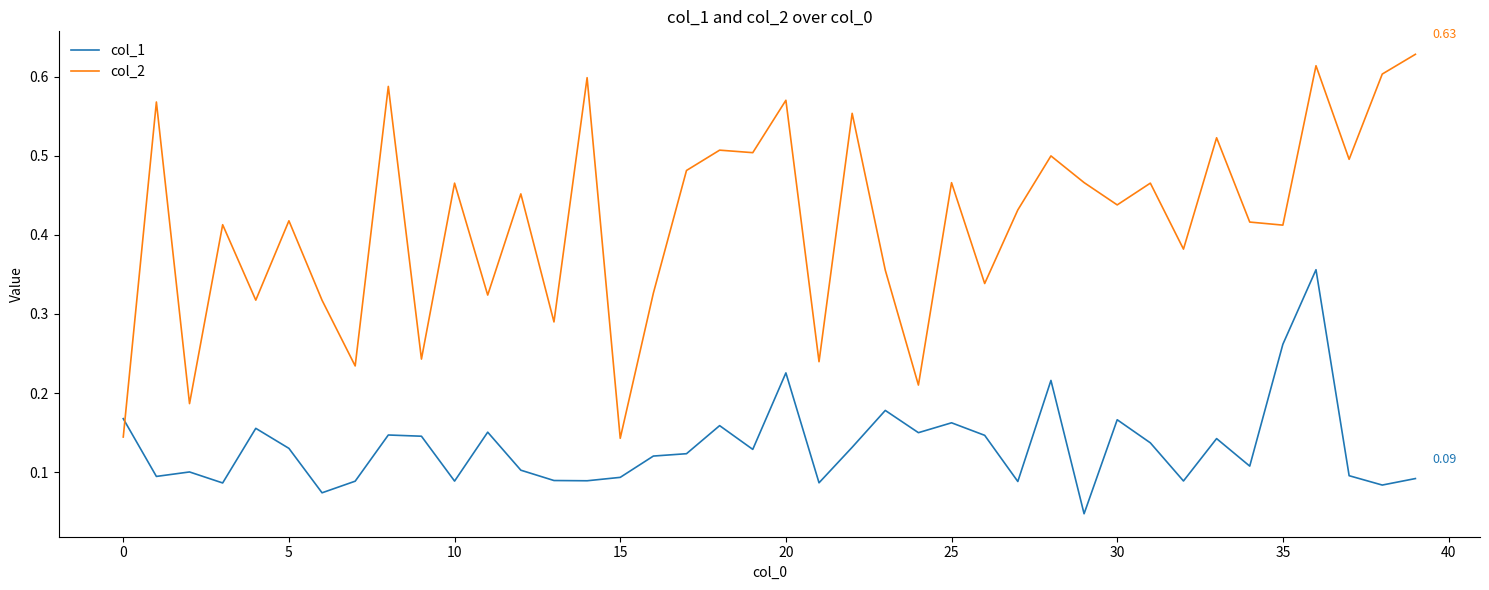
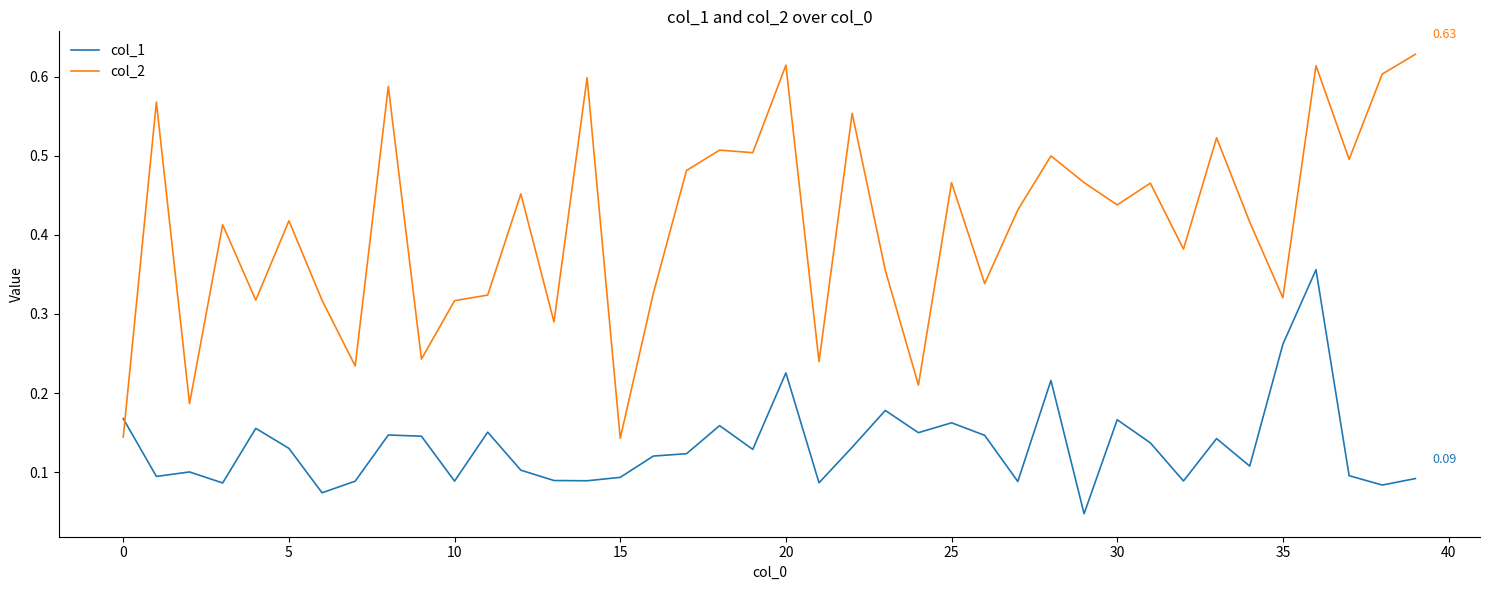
col_2, 10: 0.47 -> 0.32
col_2, 20: 0.57 -> 0.61
col_2, 35: 0.41 -> 0.32
